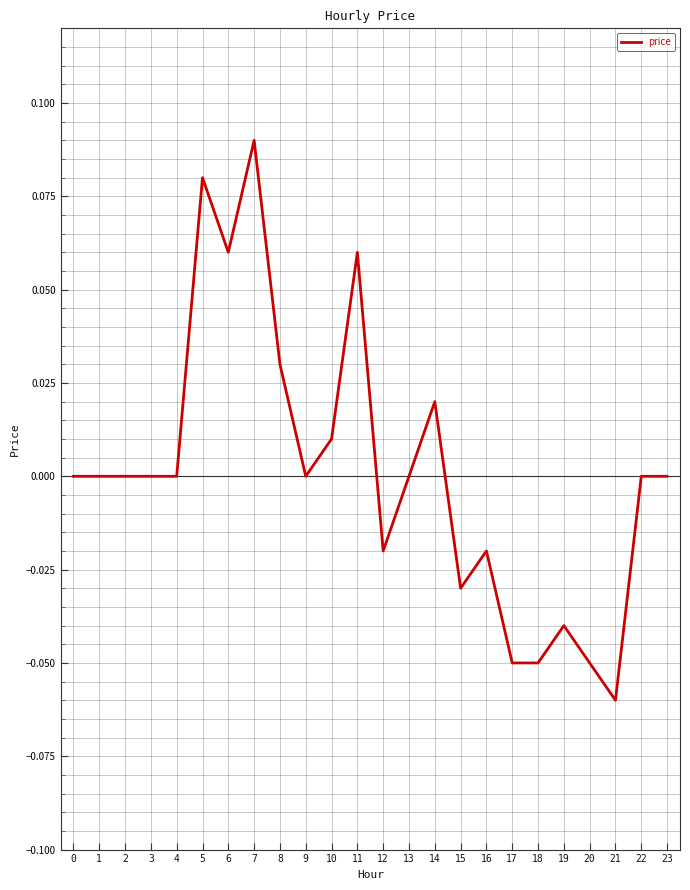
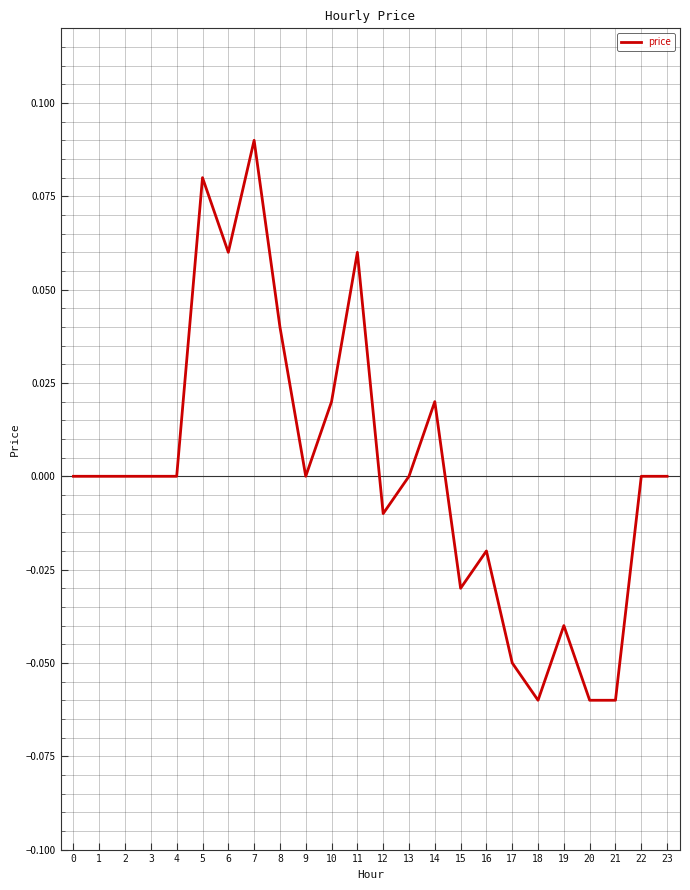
8: 0.03 -> 0.04
10: 0.01 -> 0.02
12: -0.02 -> -0.01
18: -0.05 -> -0.06
20: -0.05 -> -0.06
